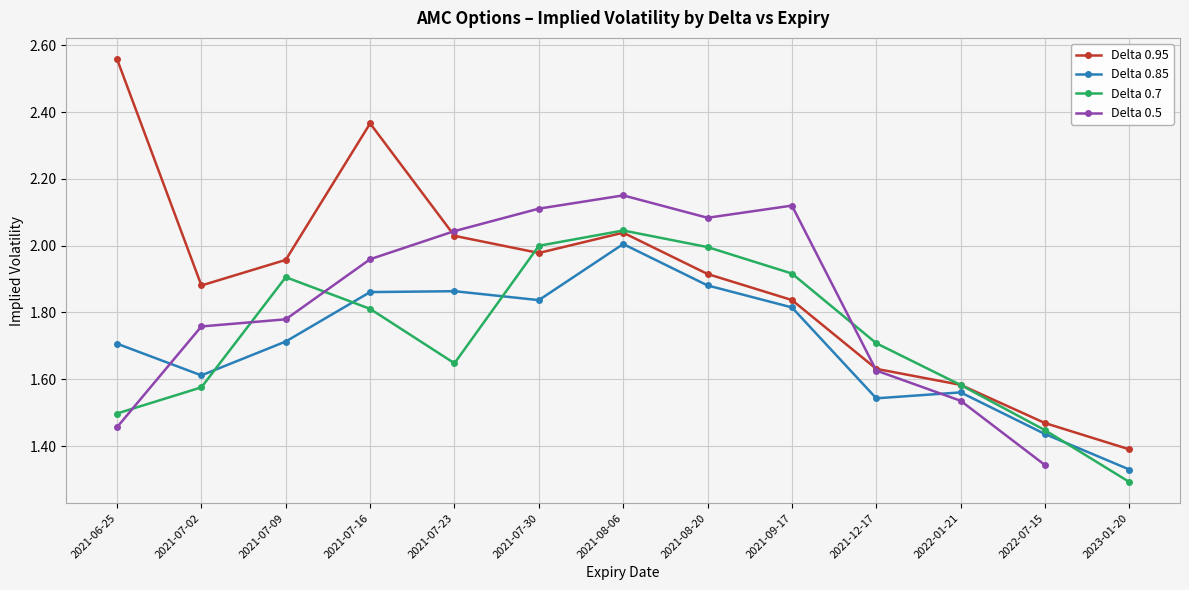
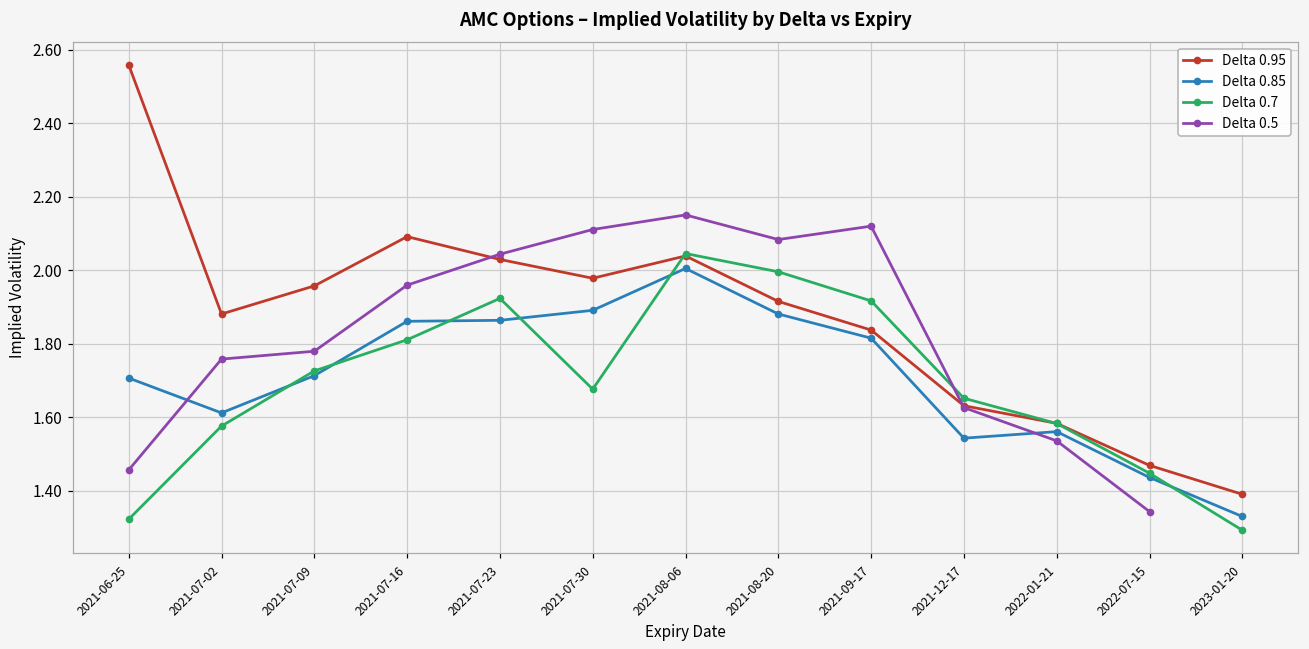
Delta 0.7, 2021-06-25: 1.50 -> 1.32
Delta 0.7, 2021-07-09: 1.91 -> 1.73
Delta 0.95, 2021-07-16: 2.37 -> 2.09
Delta 0.7, 2021-07-23: 1.65 -> 1.92
Delta 0.85, 2021-07-30: 1.84 -> 1.89
Delta 0.7, 2021-07-30: 2.00 -> 1.68
Delta 0.7, 2021-12-17: 1.71 -> 1.65
